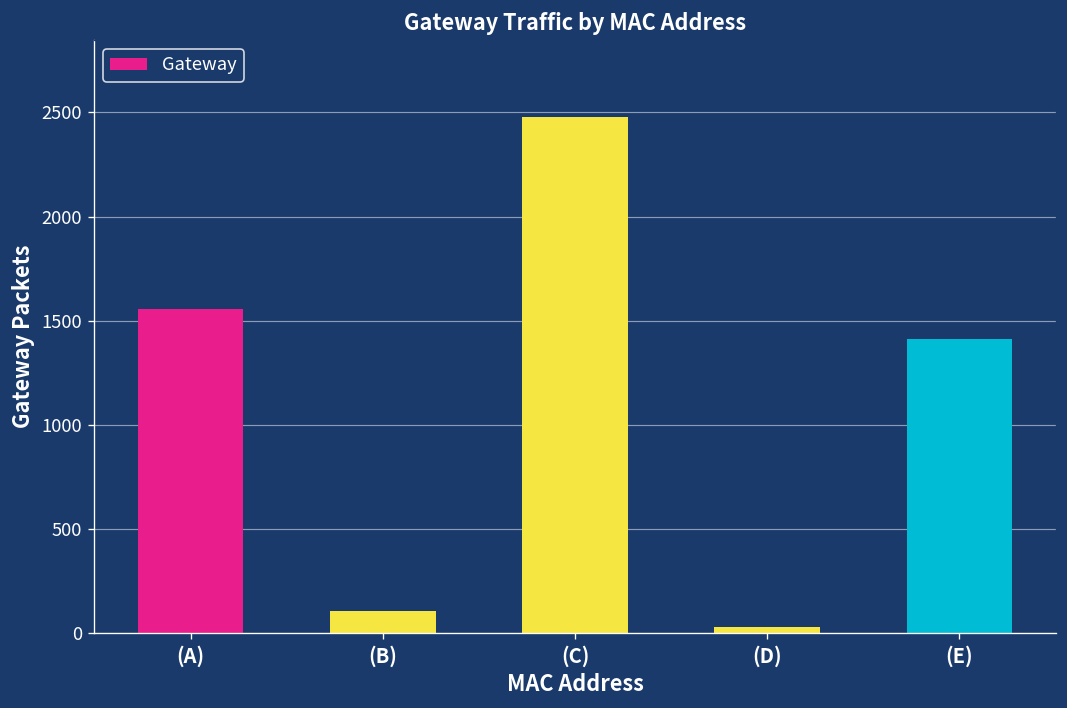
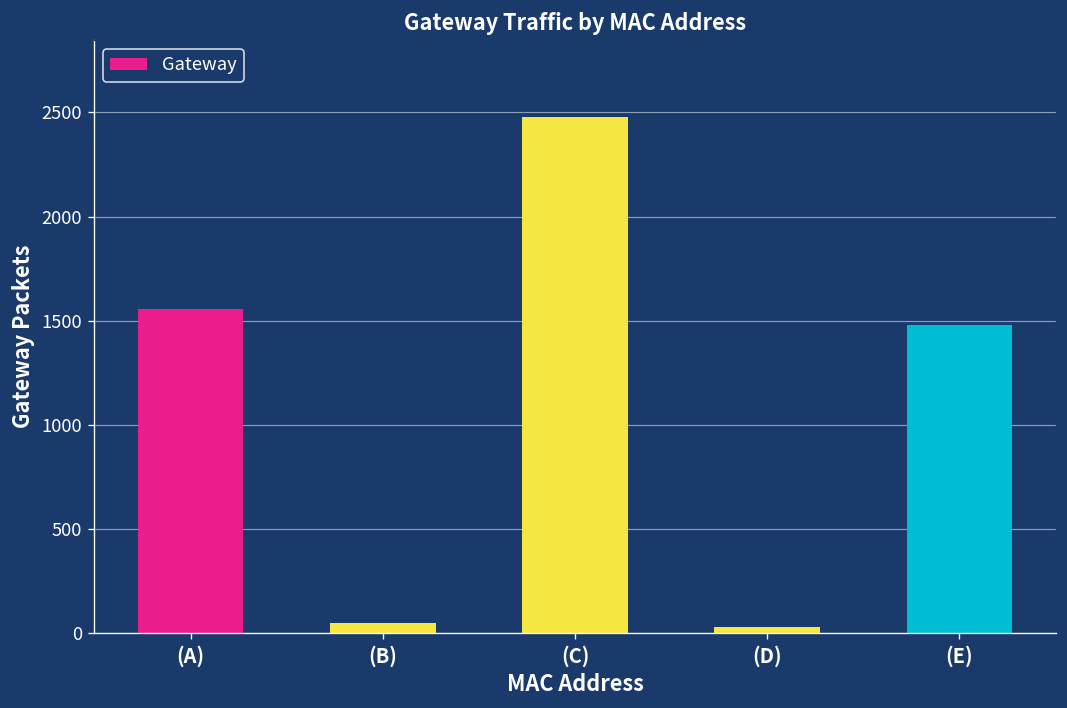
(B): 110 -> 50
(E): 1410 -> 1480
